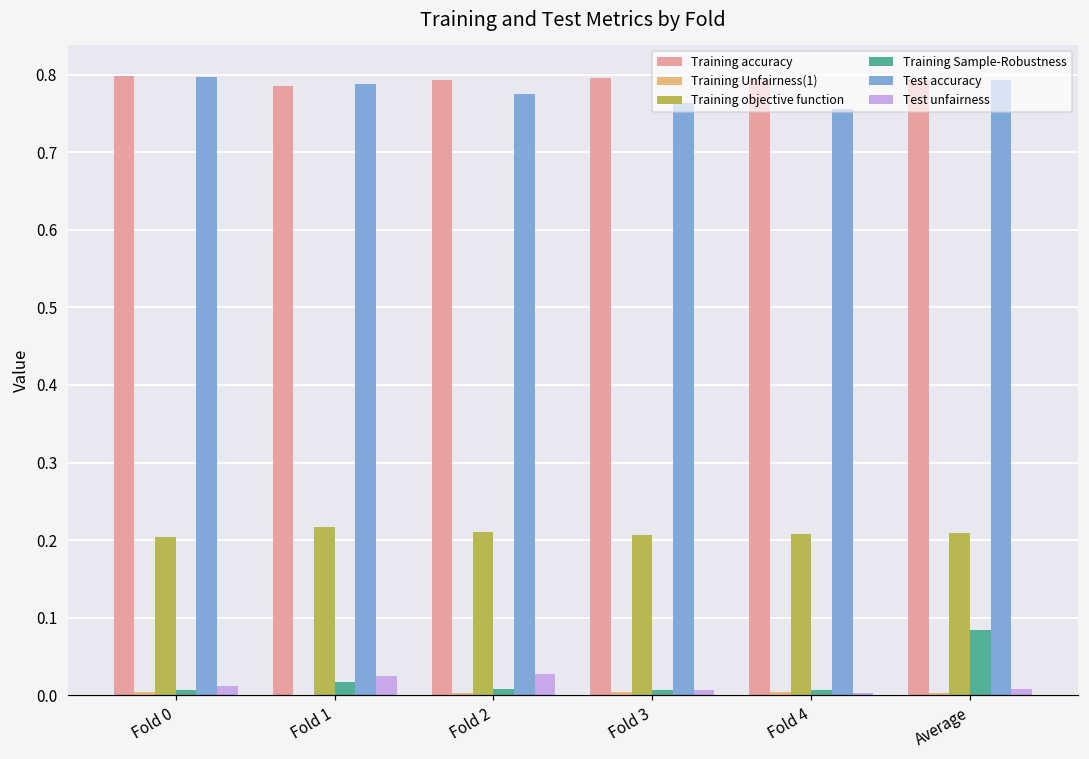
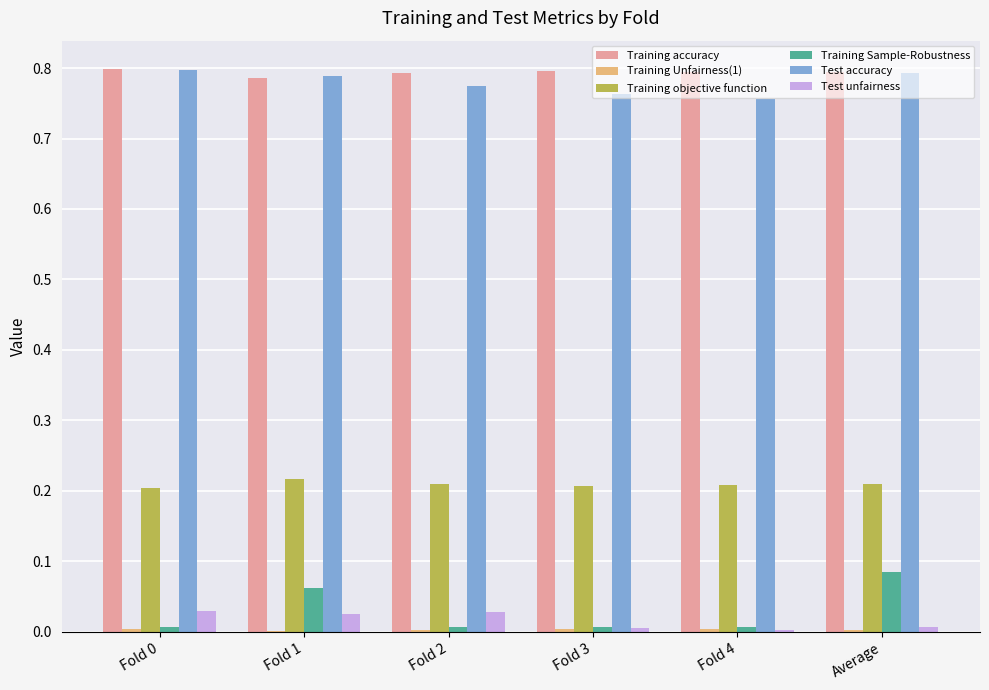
Test unfairness, Fold 0: 0.01 -> 0.03
Training Sample-Robustness, Fold 1: 0.02 -> 0.06
